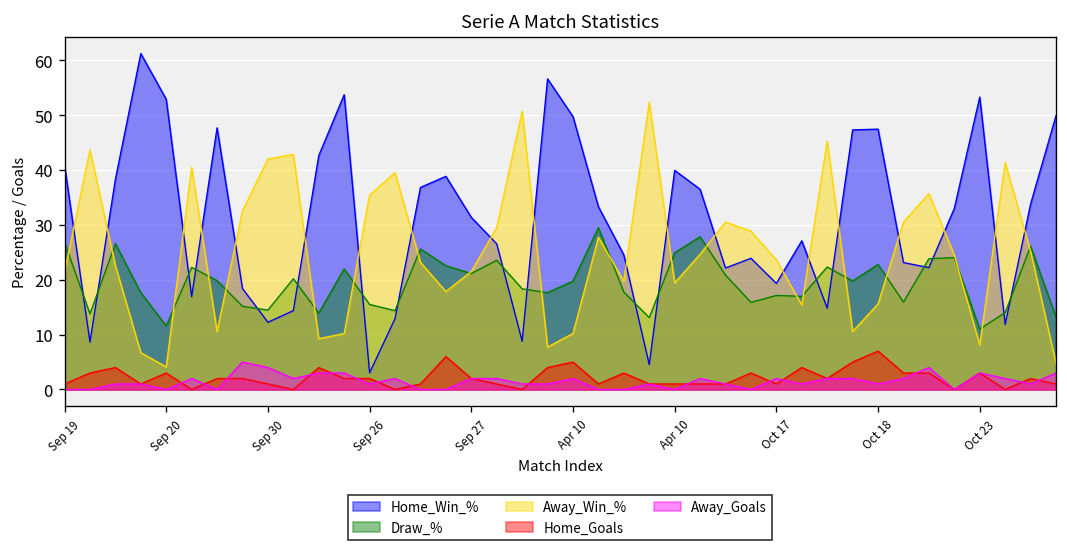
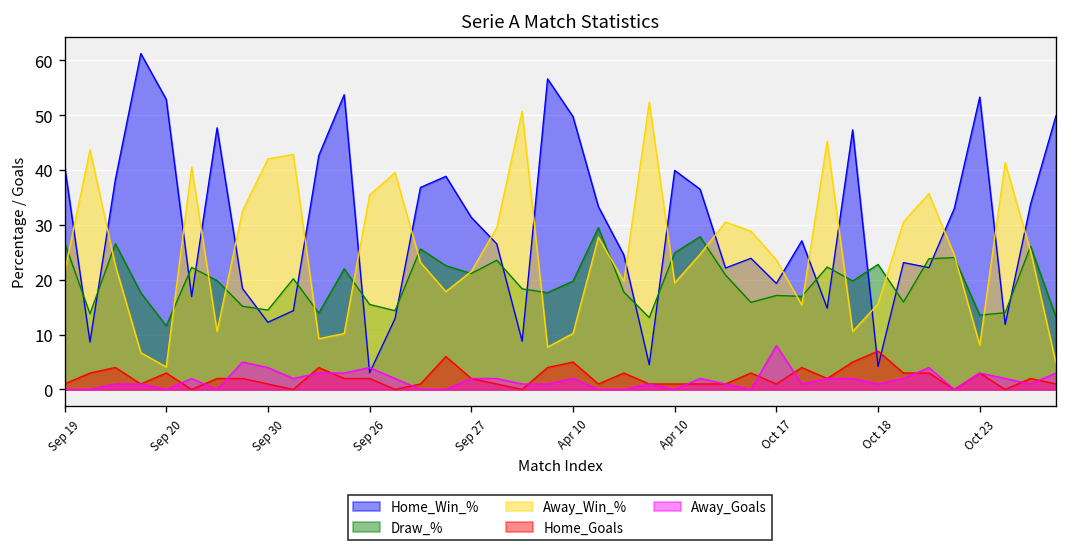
Away_Goals, Sep 26: 1 -> 4
Away_Goals, Oct 17: 2 -> 8
Home_Win_%, Oct 18: 47 -> 4
Draw_%, Oct 23: 11 -> 14
